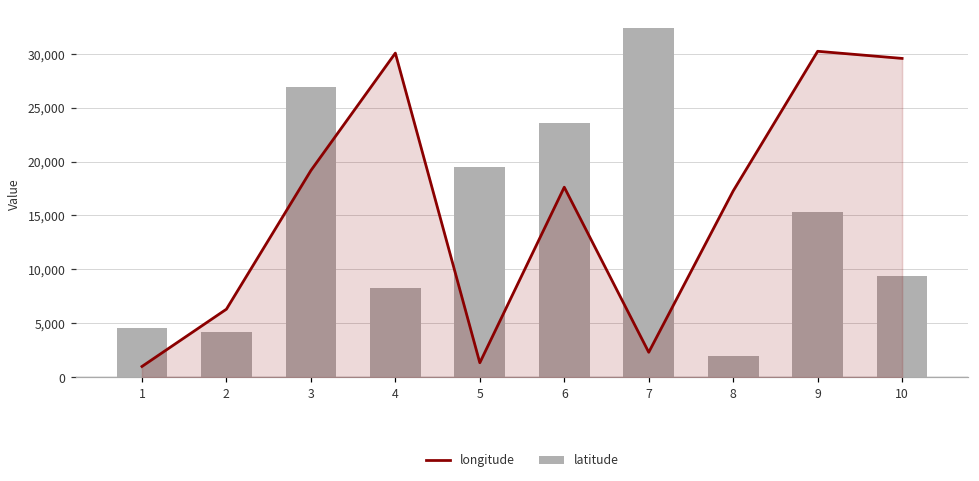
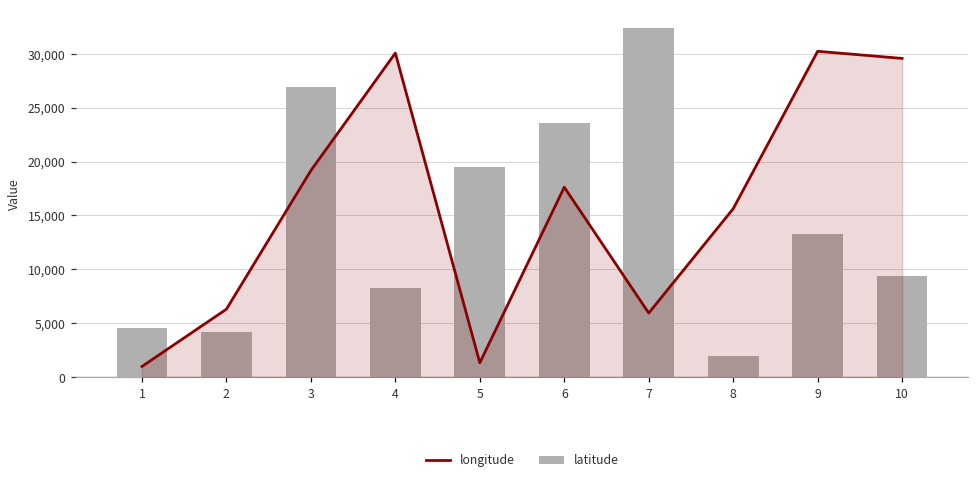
longitude, 7: 2,000 -> 6,000
longitude, 8: 17,000 -> 16,000
latitude, 9: 15,000 -> 13,000
